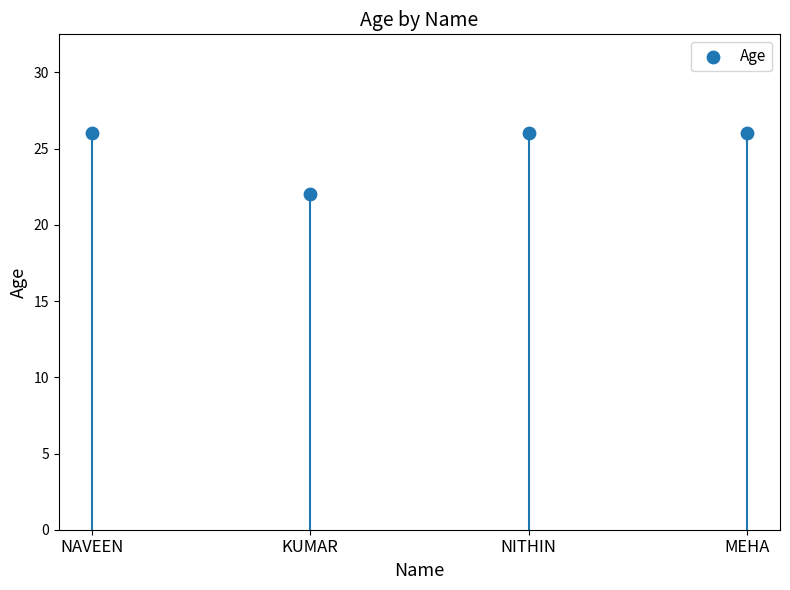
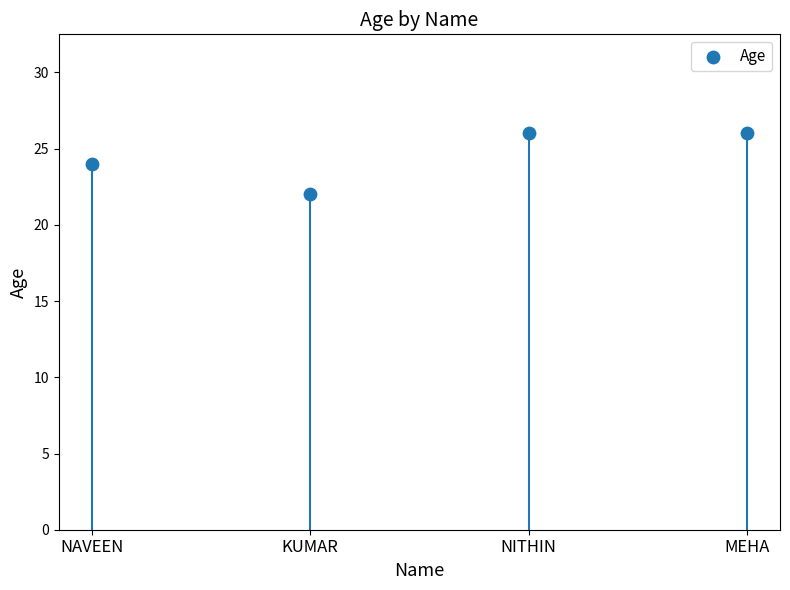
NAVEEN: 26 -> 24
